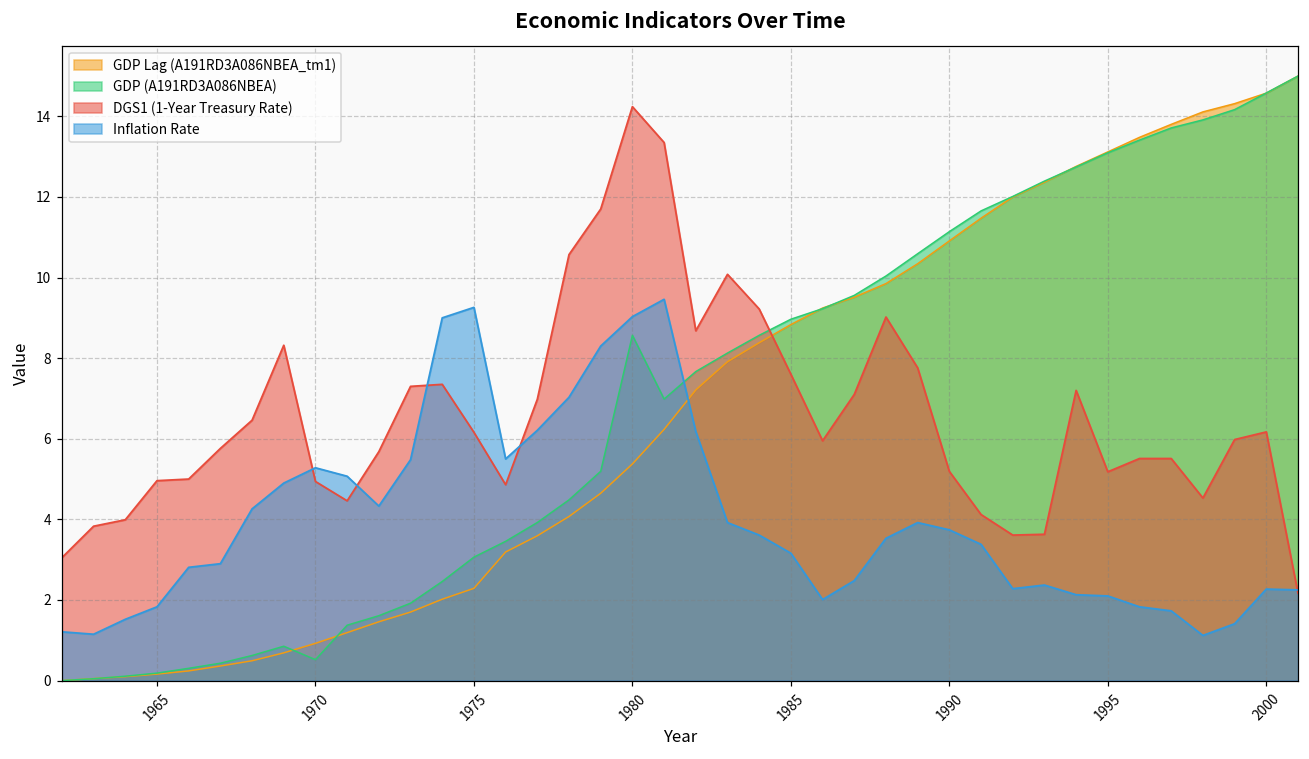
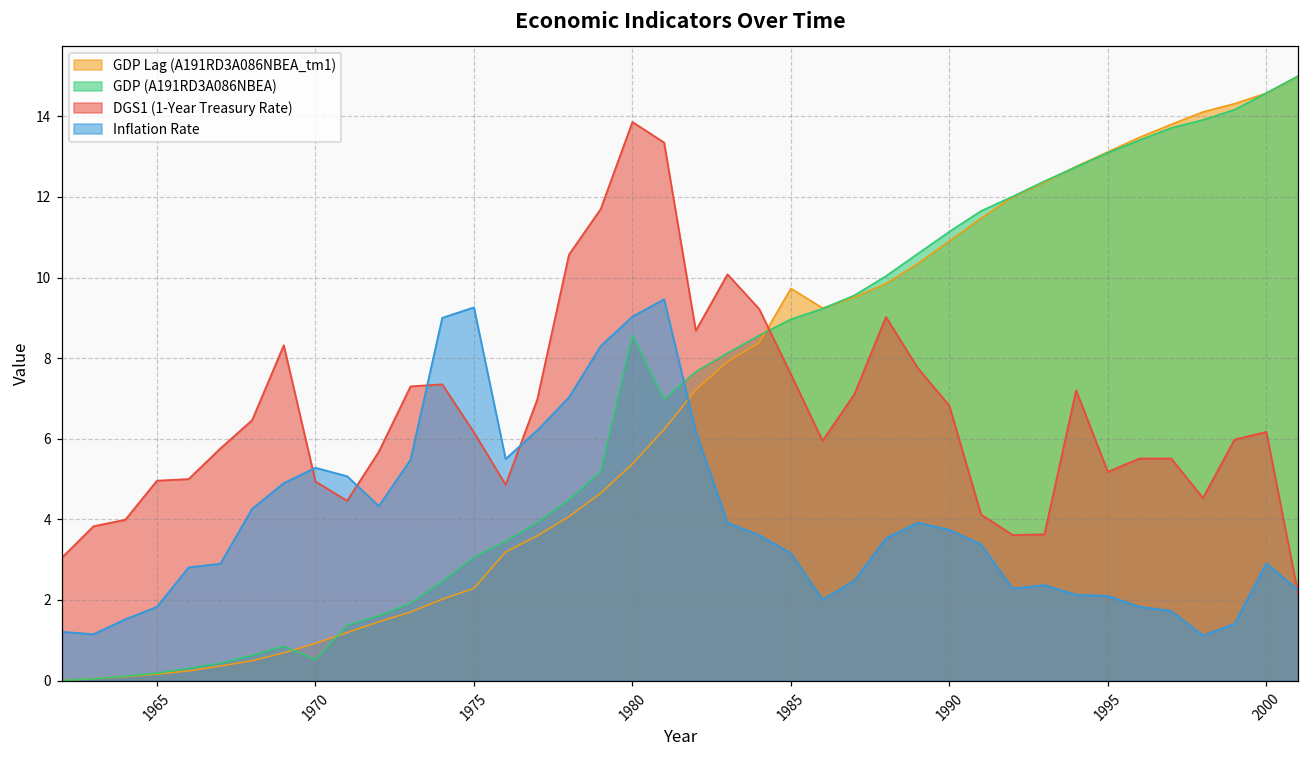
DGS1 (1-Year Treasury Rate), 1980: 14.2 -> 13.9
GDP Lag (A191RD3A086NBEA_tm1), 1985: 8.8 -> 9.7
DGS1 (1-Year Treasury Rate), 1990: 5.2 -> 6.8
Inflation Rate, 2000: 2.3 -> 2.9
